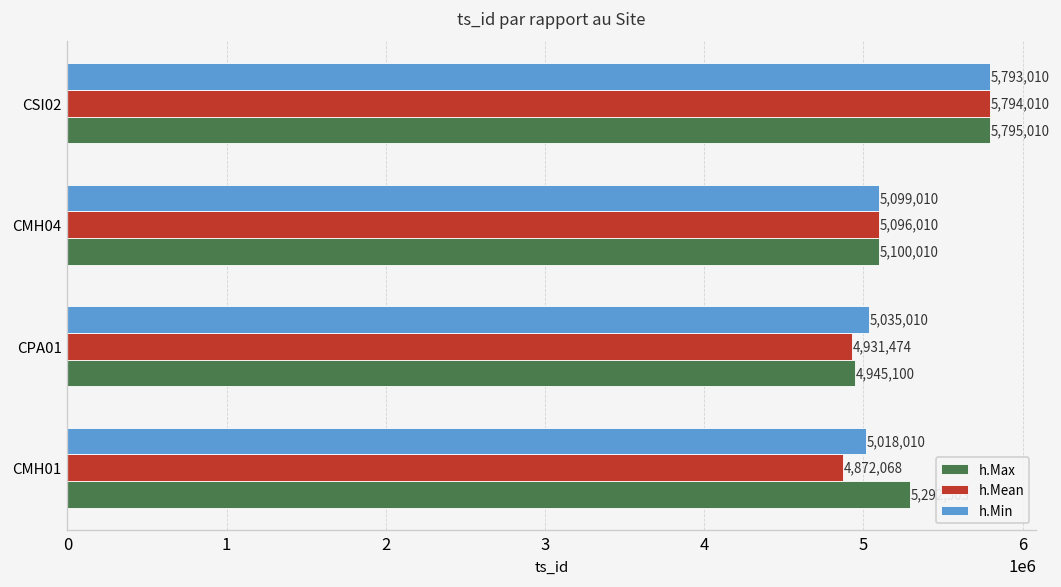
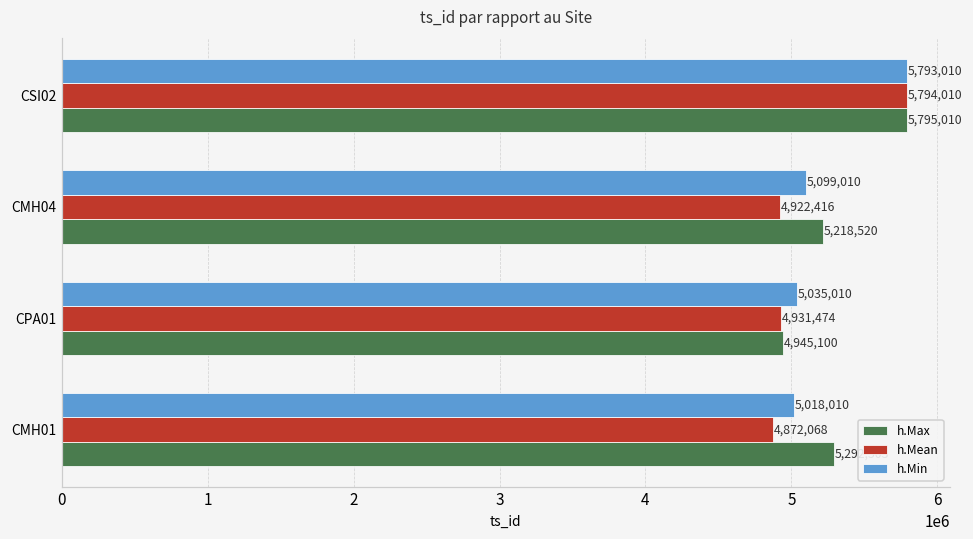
h.Mean, CMH04: 5,096,010 -> 4,922,416
h.Max, CMH04: 5,100,010 -> 5,218,520
